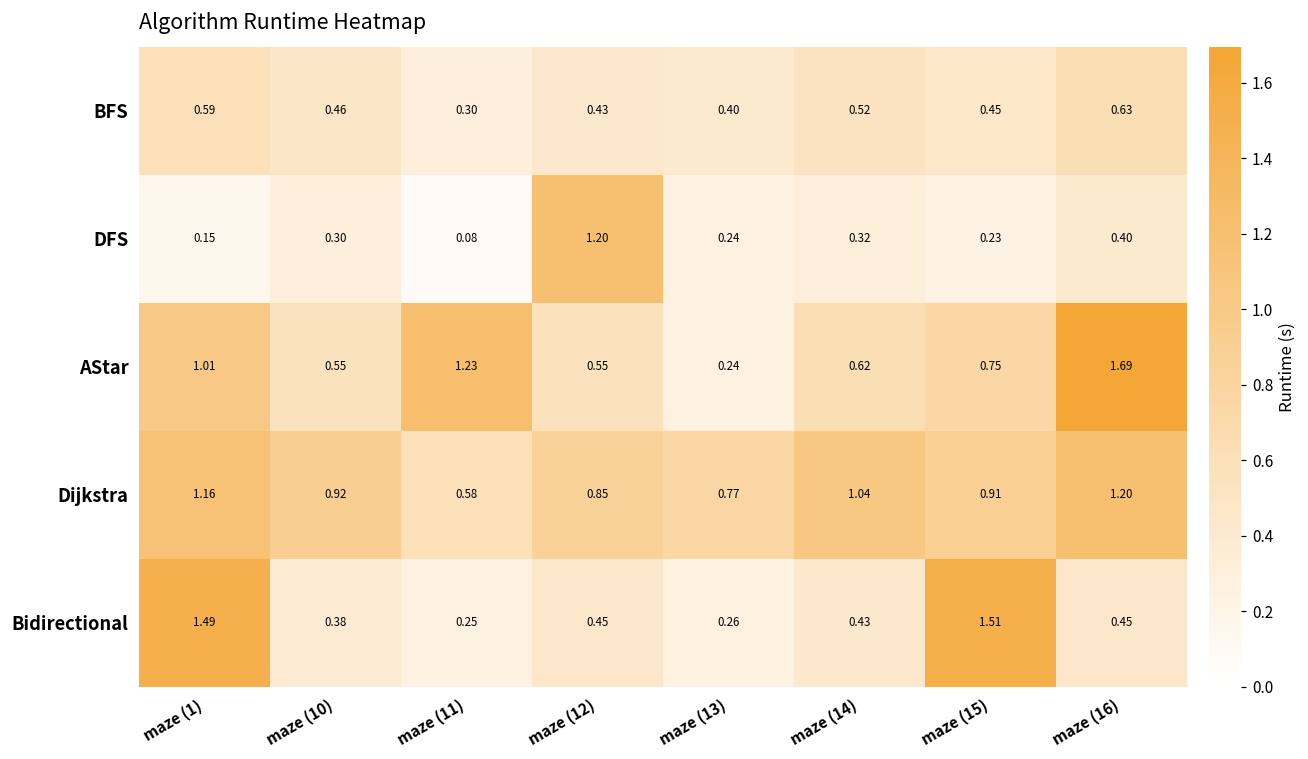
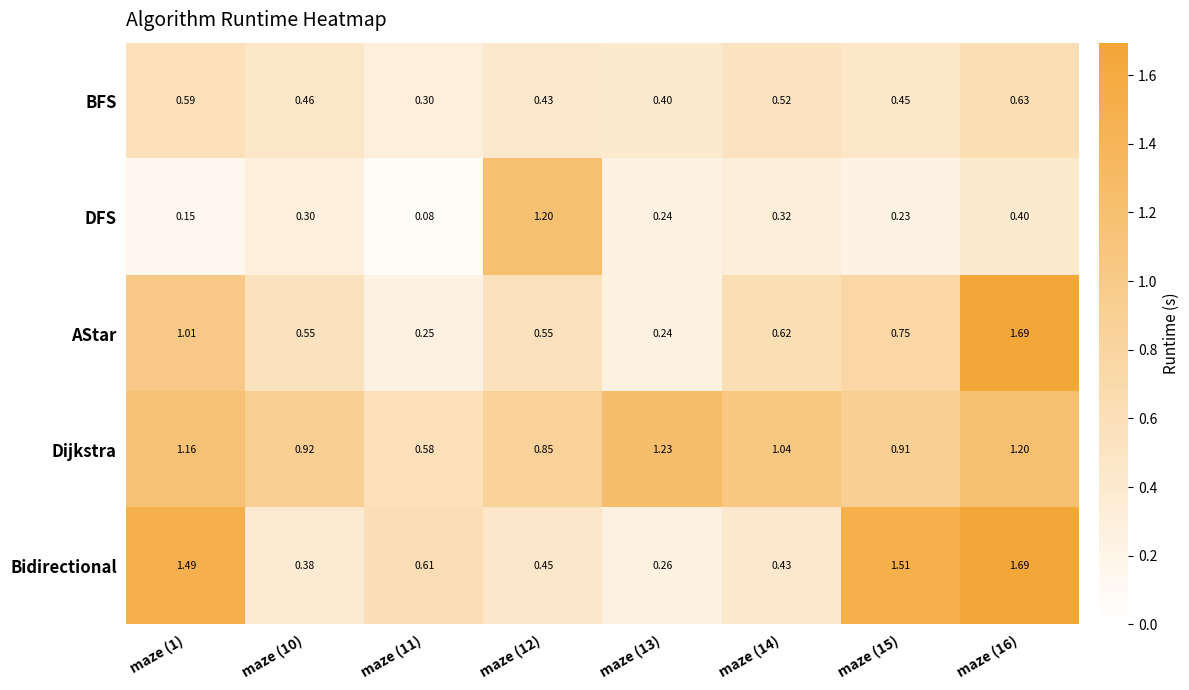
AStar, maze (11): 1.23 -> 0.25
Dijkstra, maze (13): 0.77 -> 1.23
Bidirectional, maze (11): 0.25 -> 0.61
Bidirectional, maze (16): 0.45 -> 1.69
